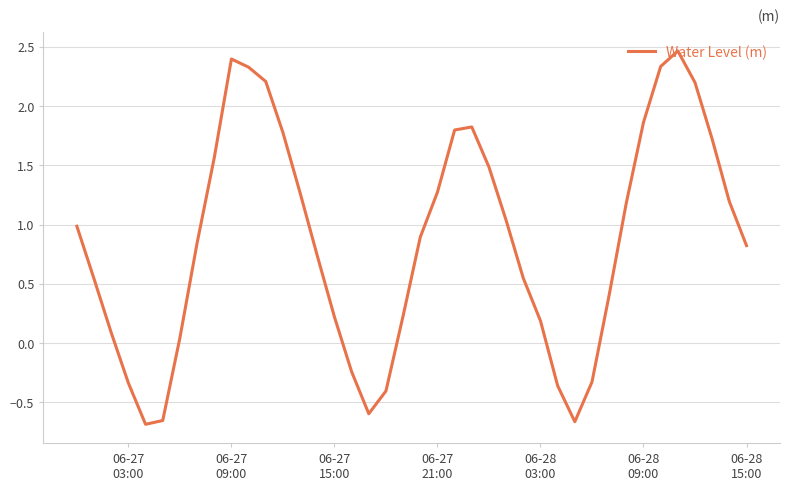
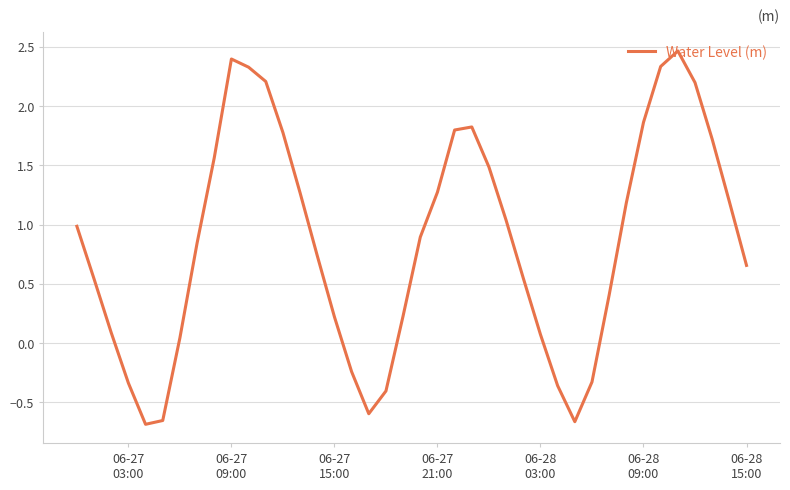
06-28 03:00: 0.19 -> 0.07
06-28 15:00: 0.82 -> 0.66
